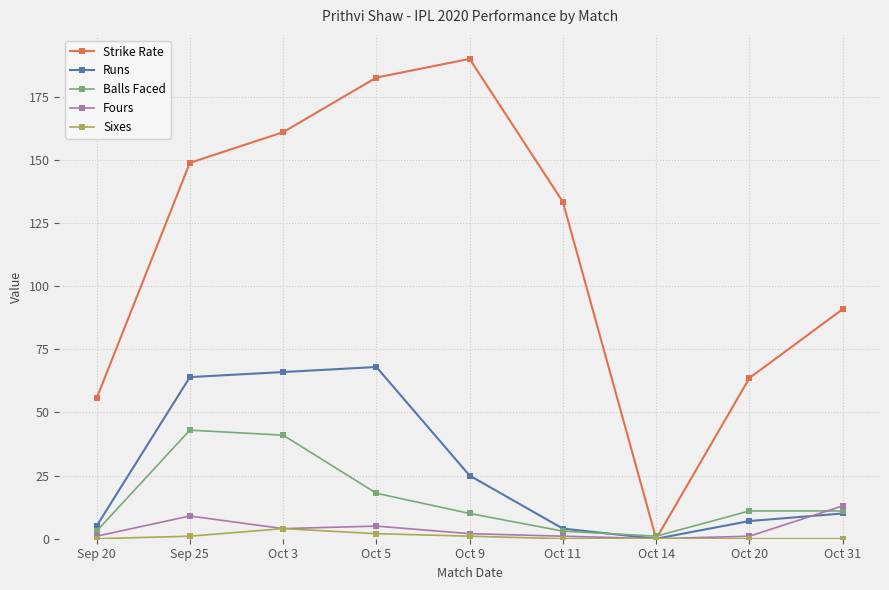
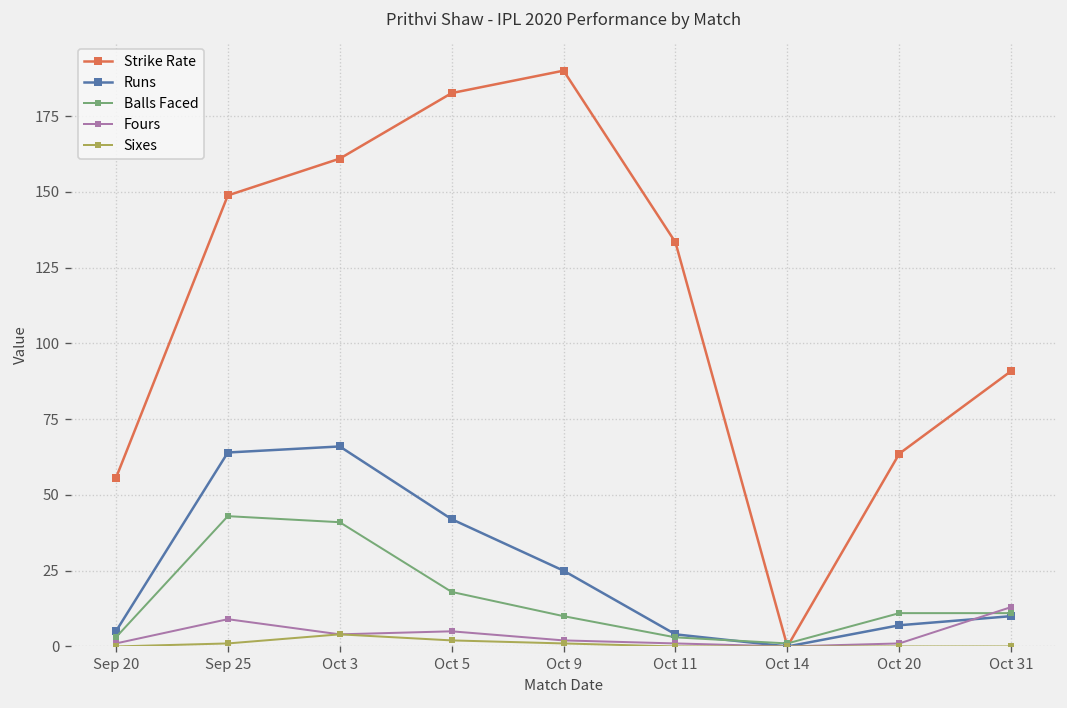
Runs, Oct 5: 68 -> 42
